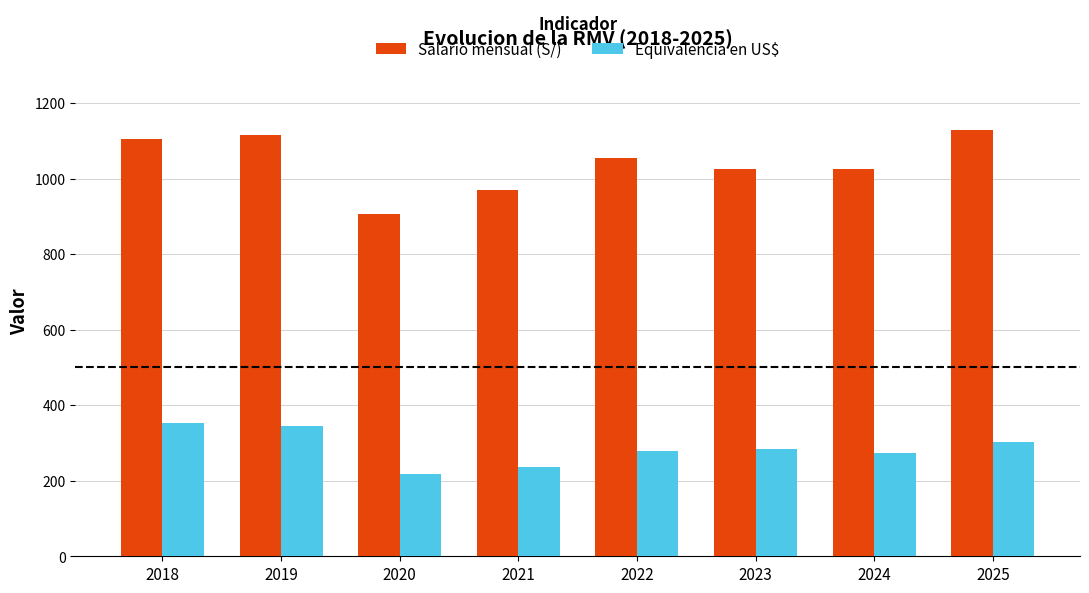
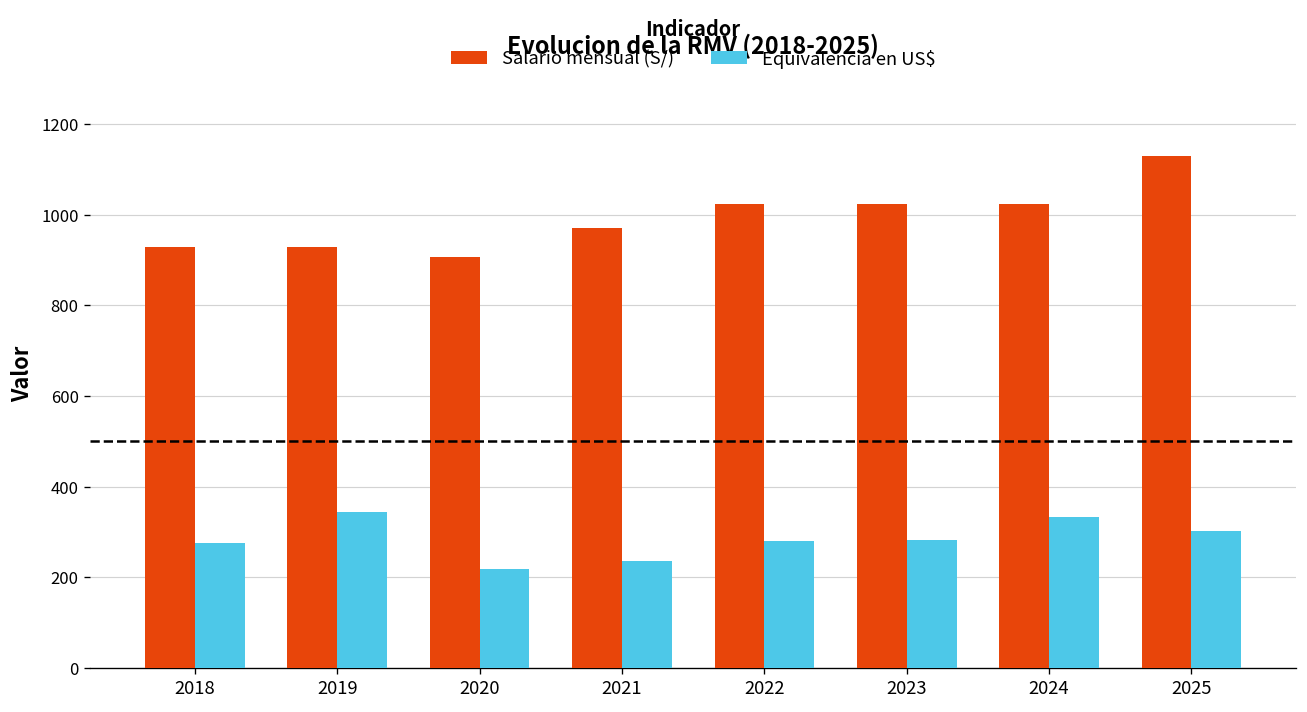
Salario mensual (S/), 2018: 1100 -> 930
Equivalencia en US$, 2018: 350 -> 280
Salario mensual (S/), 2019: 1120 -> 930
Salario mensual (S/), 2022: 1050 -> 1030
Equivalencia en US$, 2024: 270 -> 330
